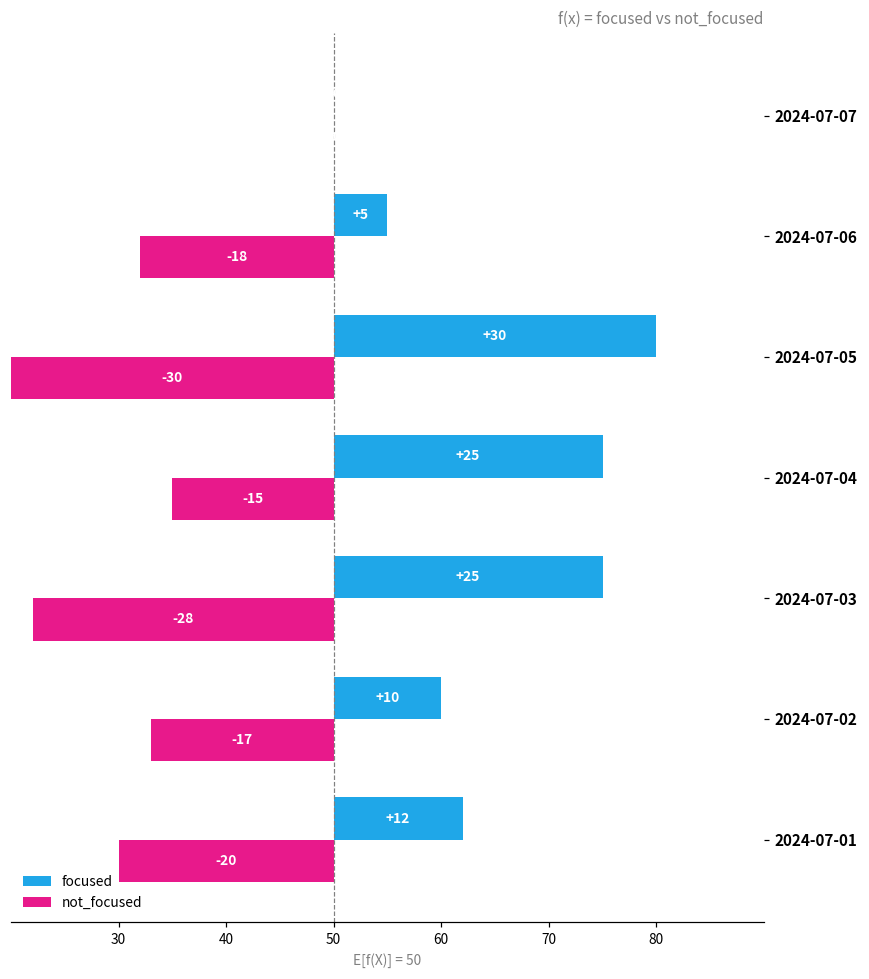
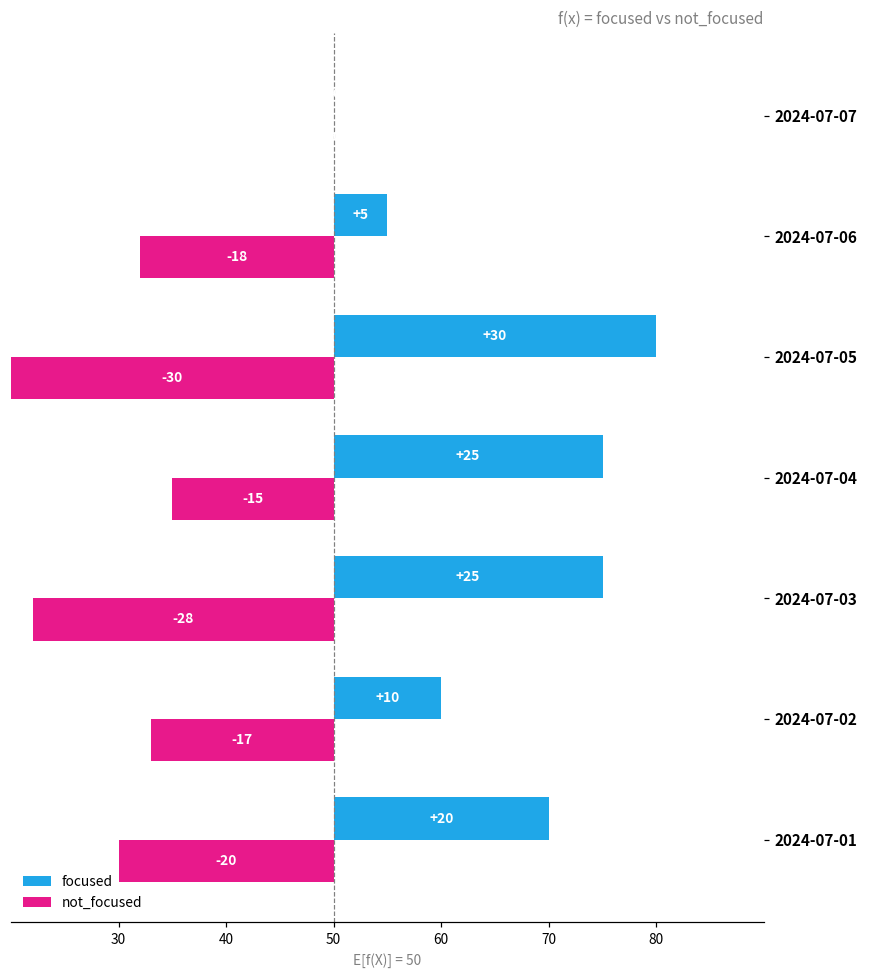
focused, 2024-07-01: +12 -> +20
